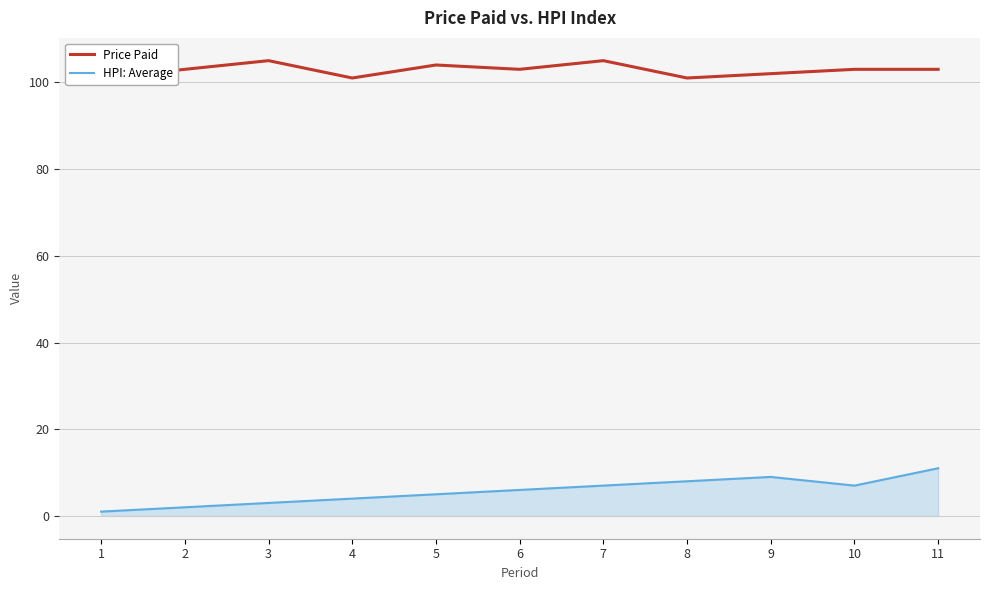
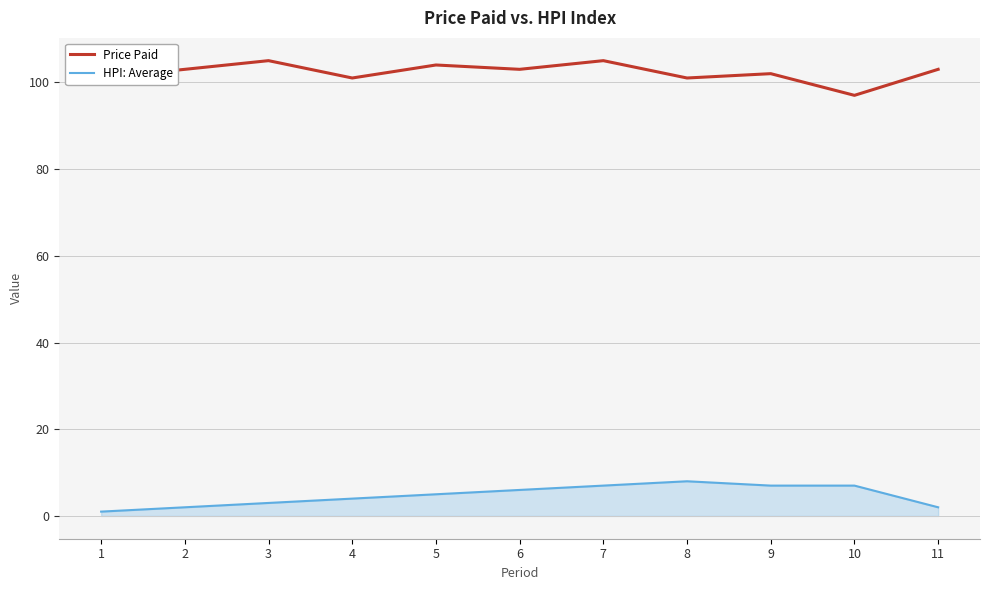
HPI: Average, 9: 9 -> 7
Price Paid, 10: 103 -> 97
HPI: Average, 11: 11 -> 2
